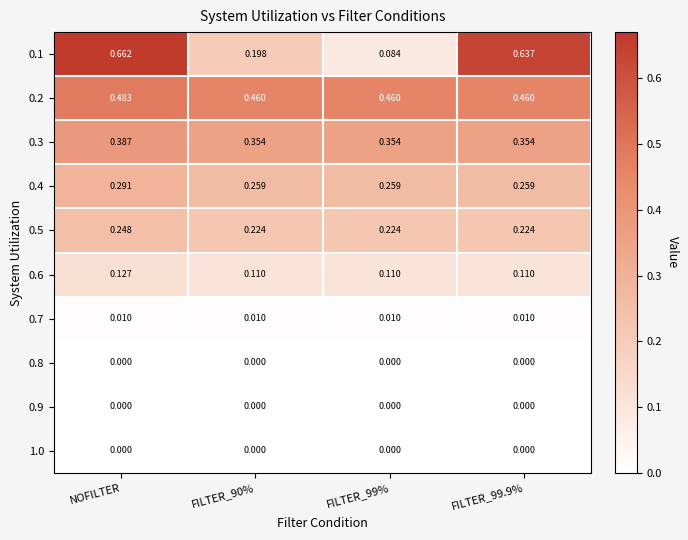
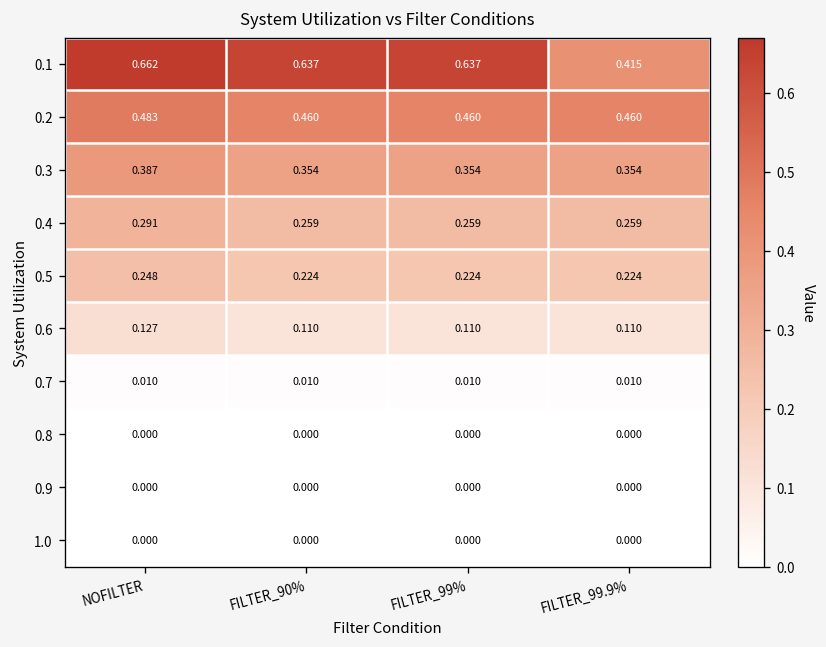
0.1, FILTER_90%: 0.198 -> 0.637
0.1, FILTER_99%: 0.084 -> 0.637
0.1, FILTER_99.9%: 0.637 -> 0.415
